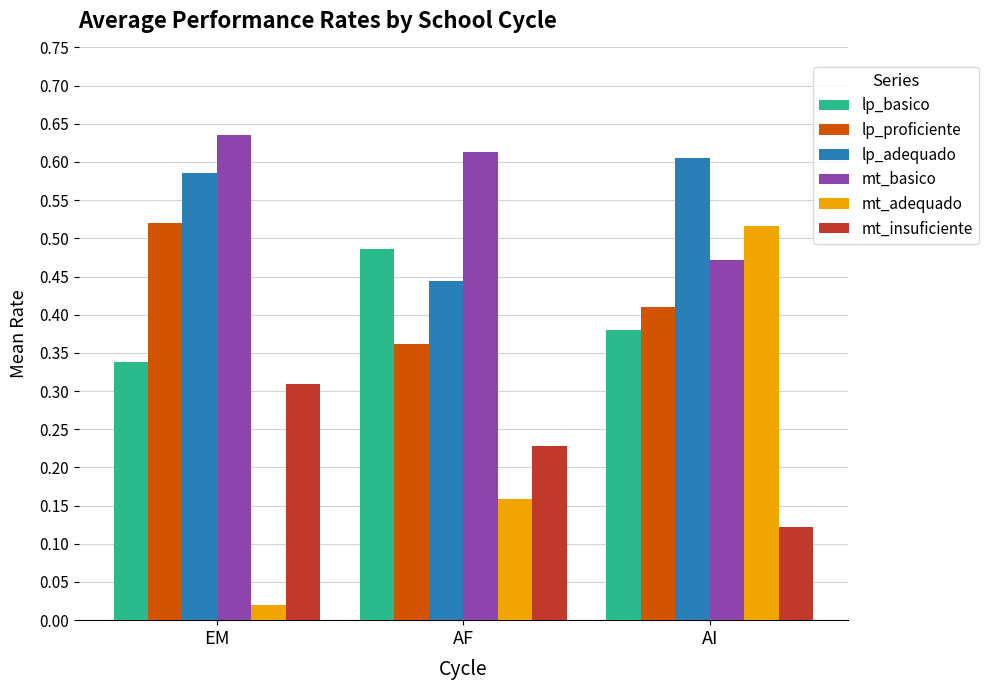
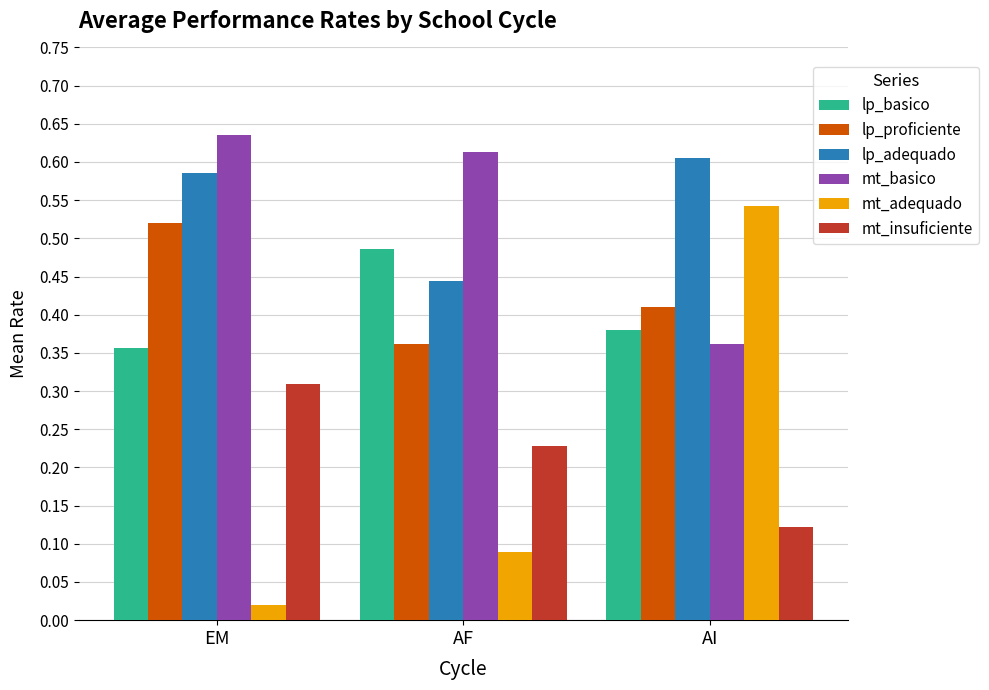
lp_basico, EM: 0.34 -> 0.36
mt_adequado, AF: 0.16 -> 0.09
mt_basico, AI: 0.47 -> 0.36
mt_adequado, AI: 0.52 -> 0.54
